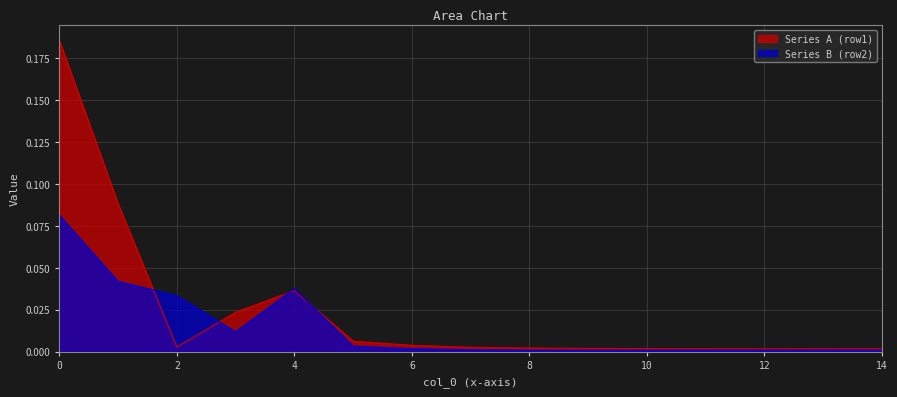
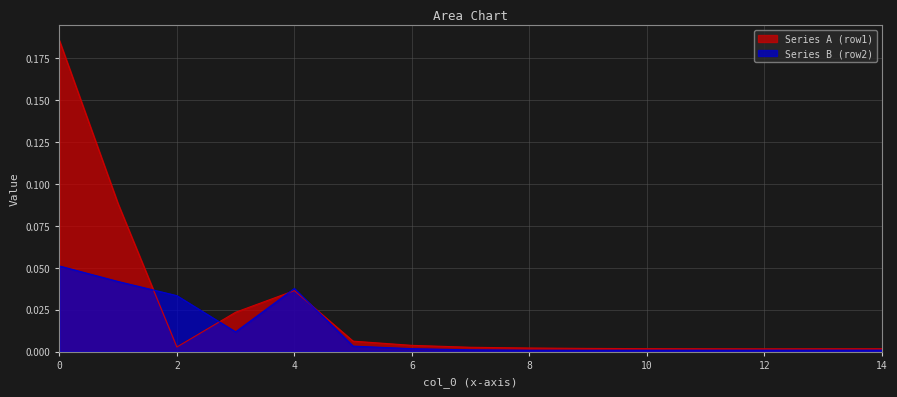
Series B (row2), 0: 0.081 -> 0.051
